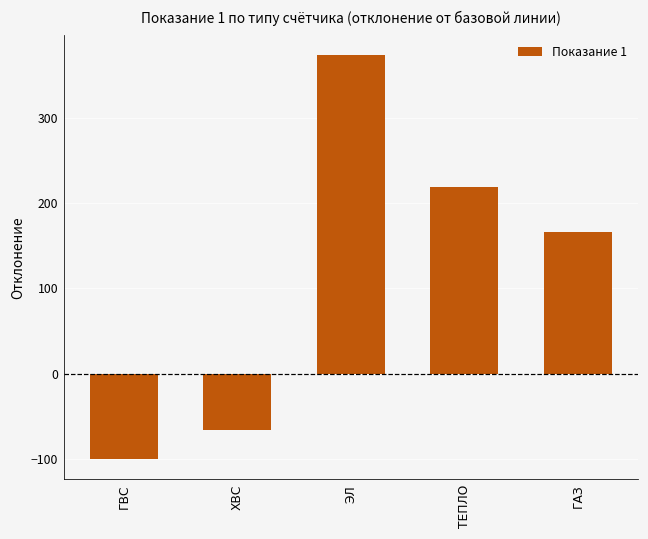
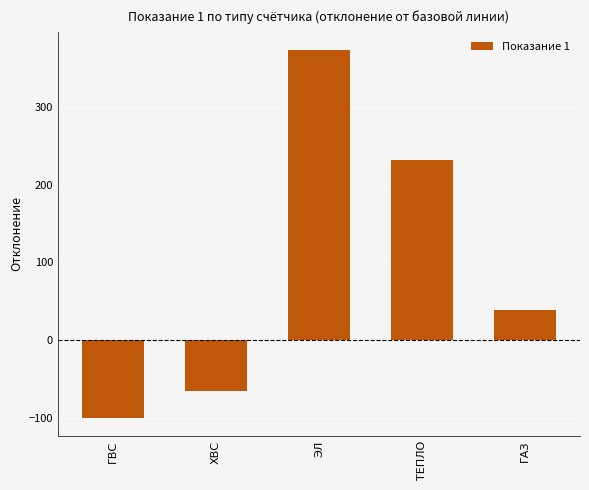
ТЕПЛО: 220 -> 230
ГАЗ: 170 -> 40
